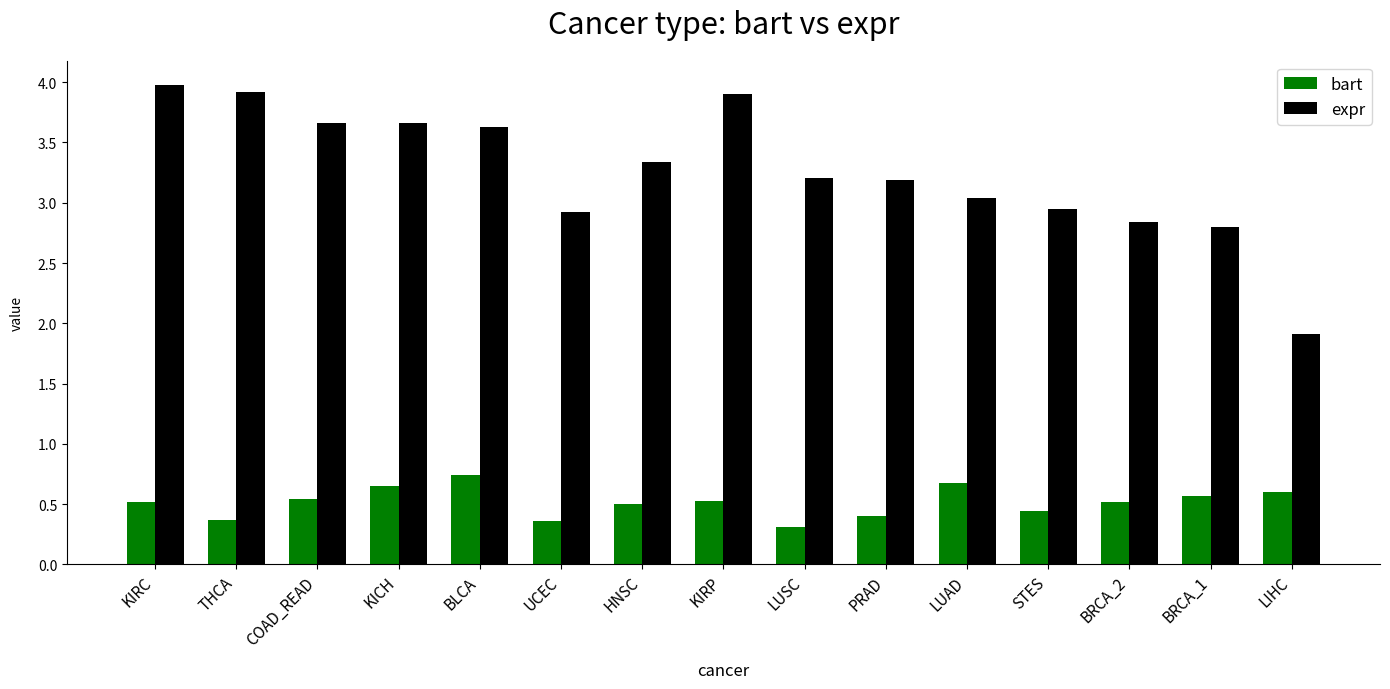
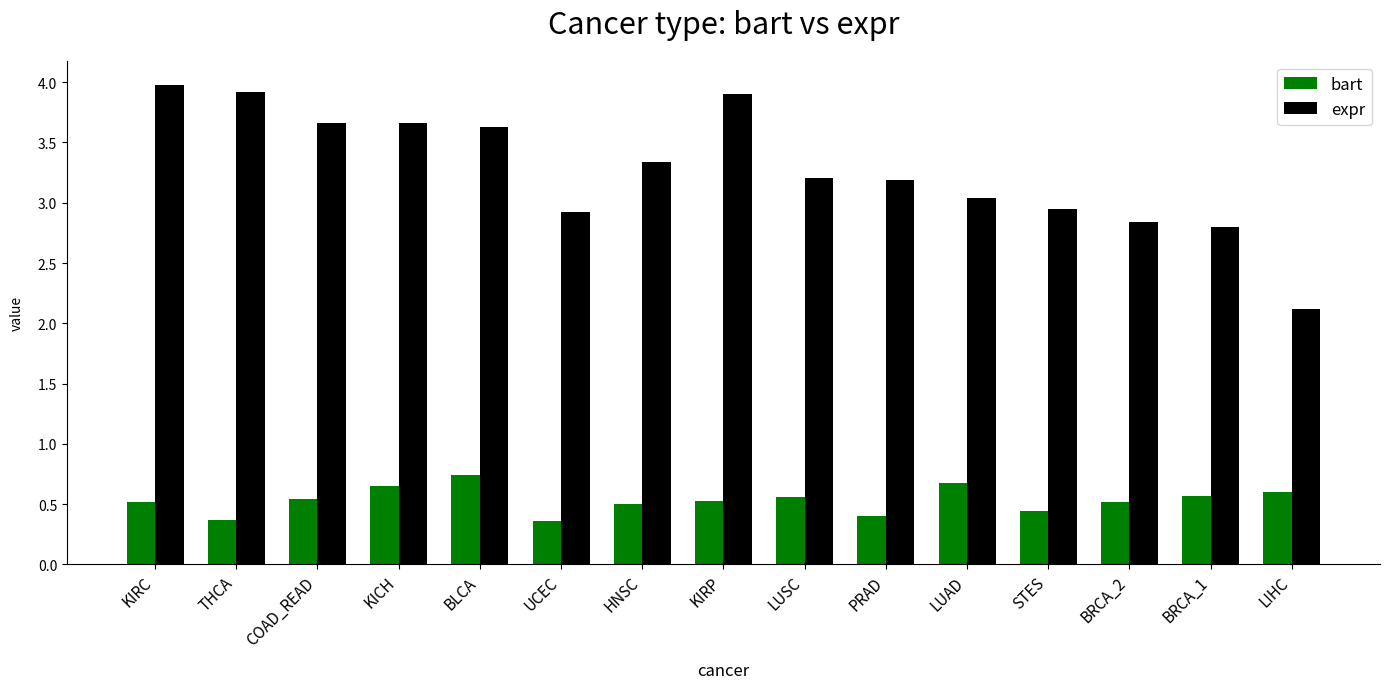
bart, LUSC: 0.31 -> 0.56
expr, LIHC: 1.91 -> 2.12
